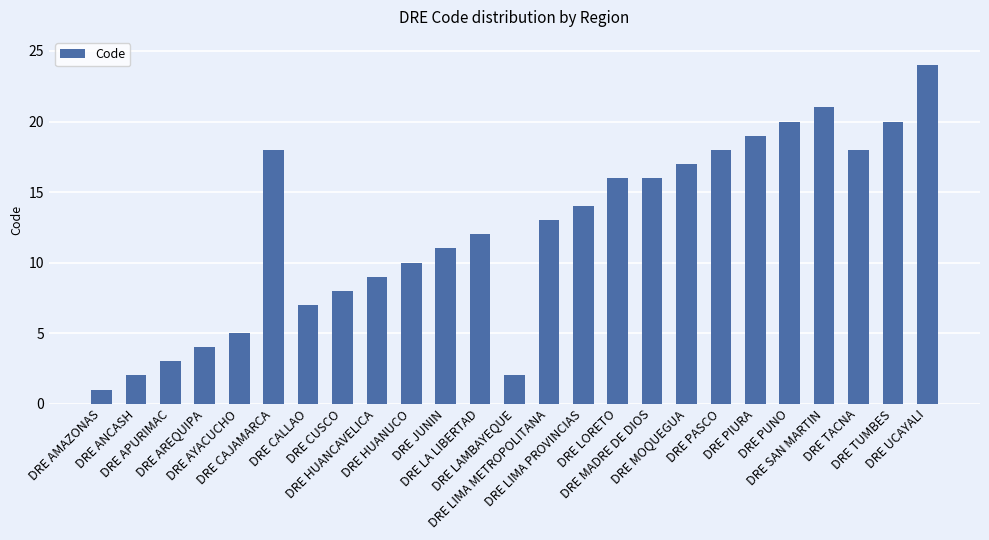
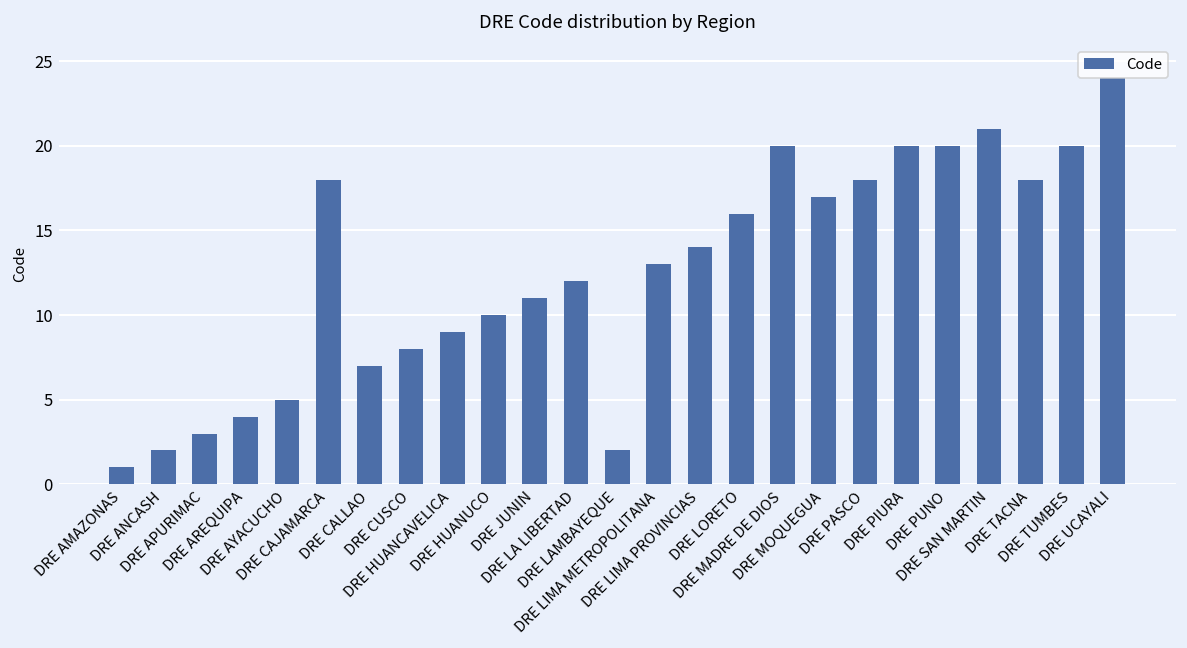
DRE MADRE DE DIOS: 16 -> 20
DRE PIURA: 19 -> 20
